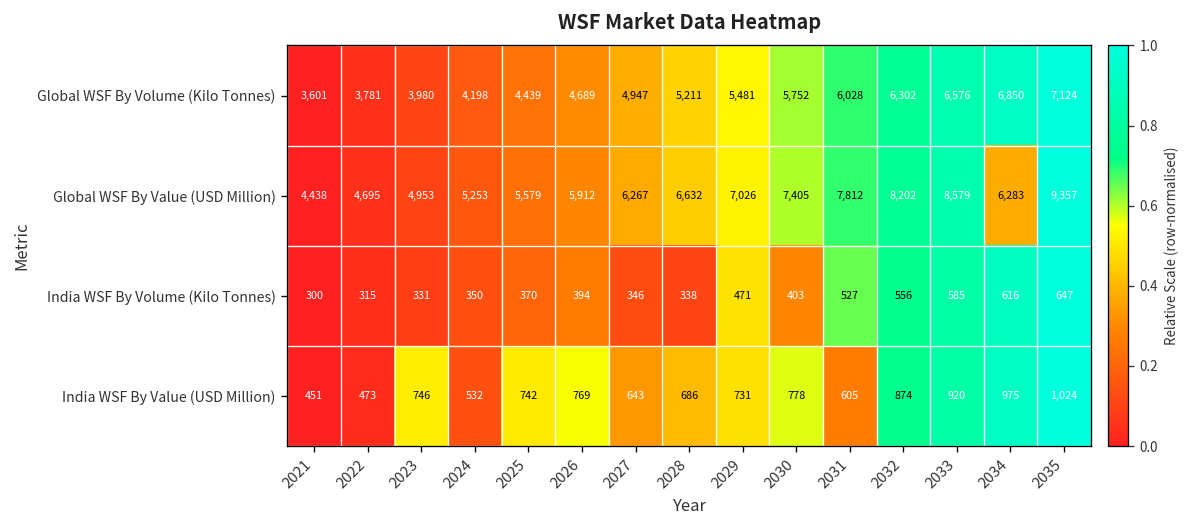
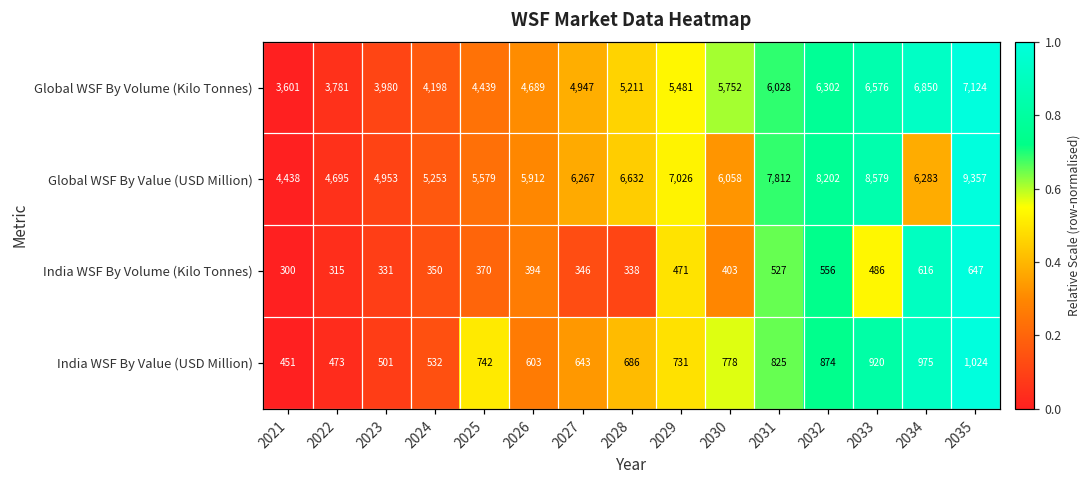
Global WSF By Value (USD Million), 2030: 7,405 -> 6,058
India WSF By Volume (Kilo Tonnes), 2033: 585 -> 486
India WSF By Value (USD Million), 2023: 746 -> 501
India WSF By Value (USD Million), 2026: 769 -> 603
India WSF By Value (USD Million), 2031: 605 -> 825
